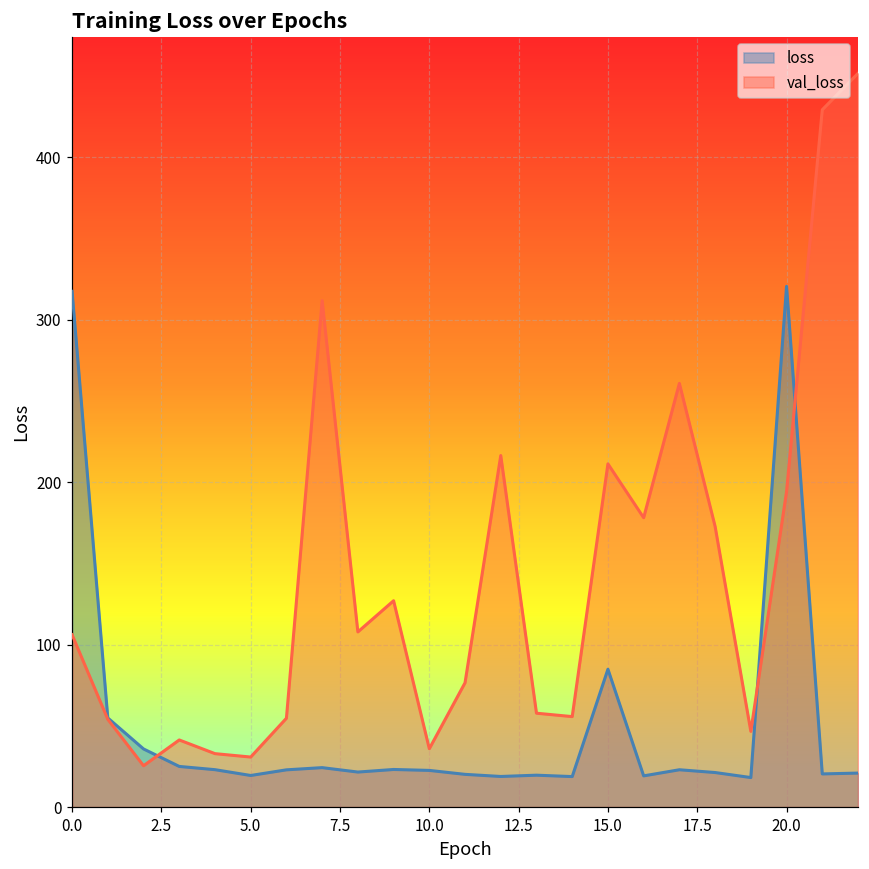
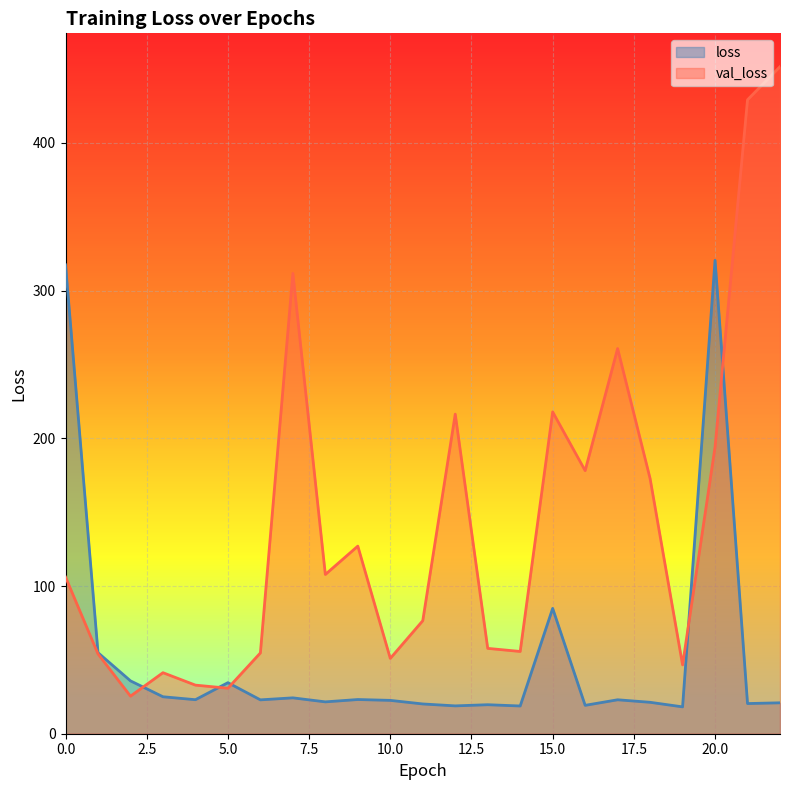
loss, 5.0: 19 -> 35
val_loss, 10.0: 36 -> 51
val_loss, 15.0: 211 -> 218
